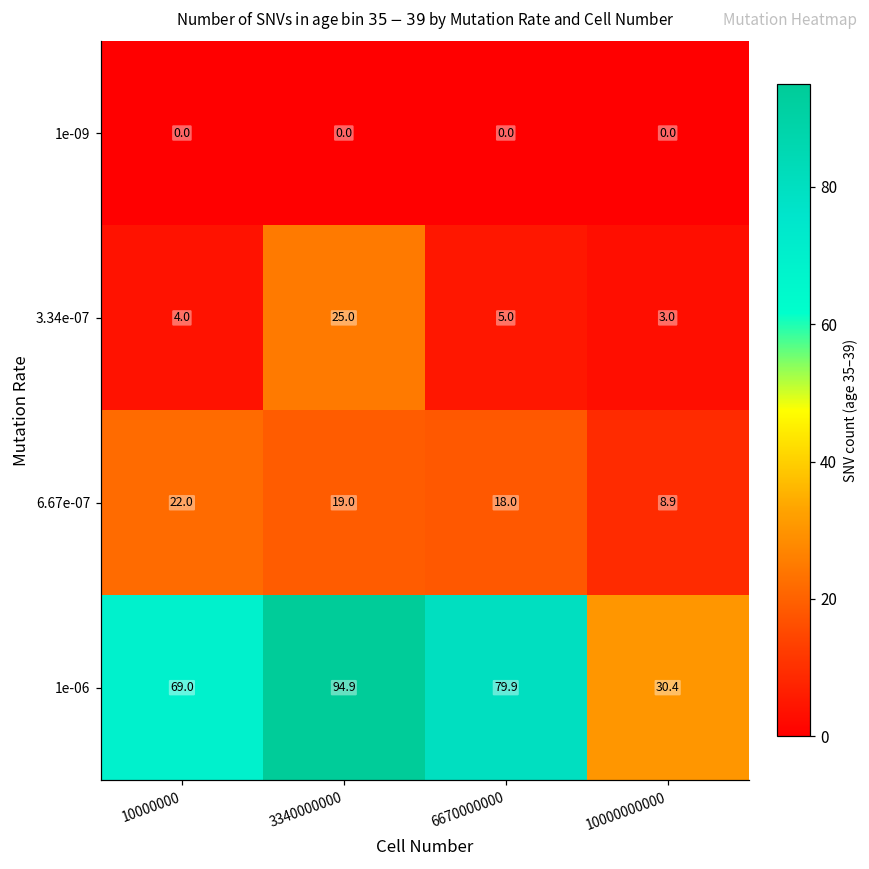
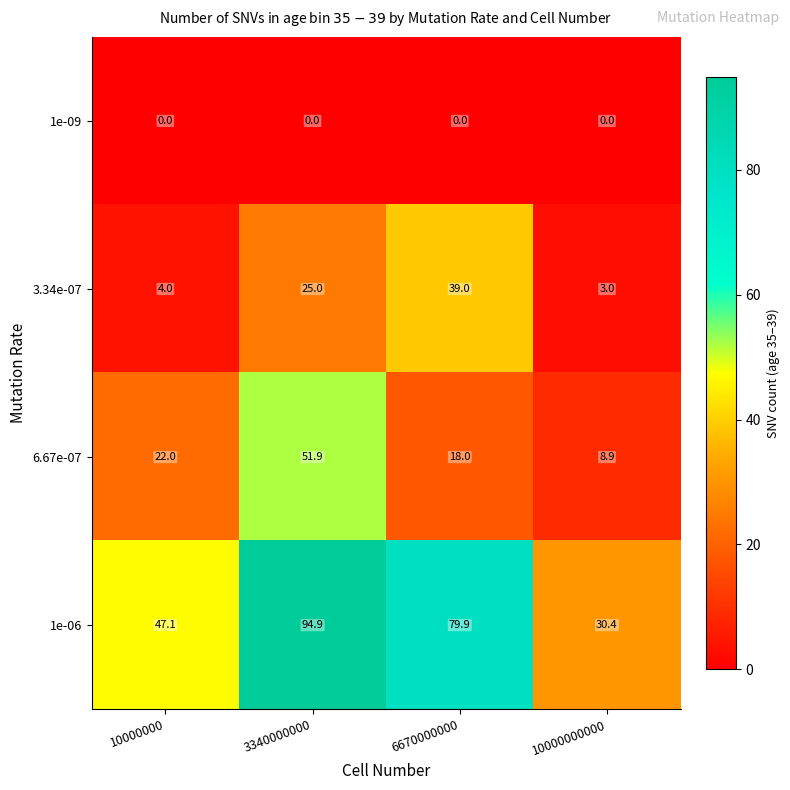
3.34e-07, 6670000000: 5.0 -> 39.0
6.67e-07, 3340000000: 19.0 -> 51.9
1e-06, 10000000: 69.0 -> 47.1
